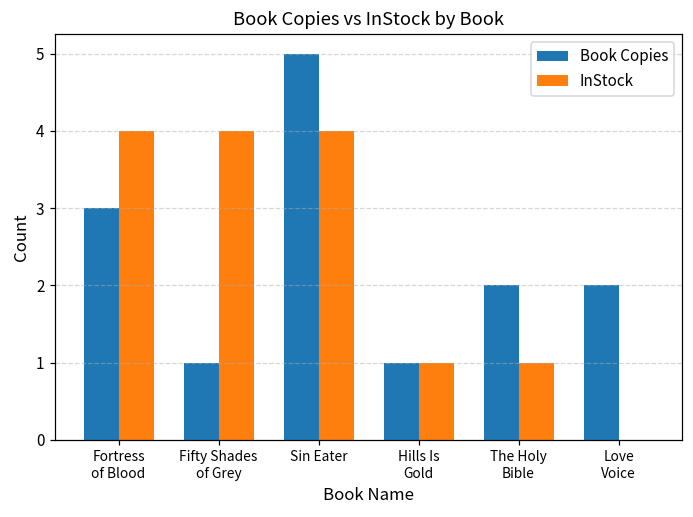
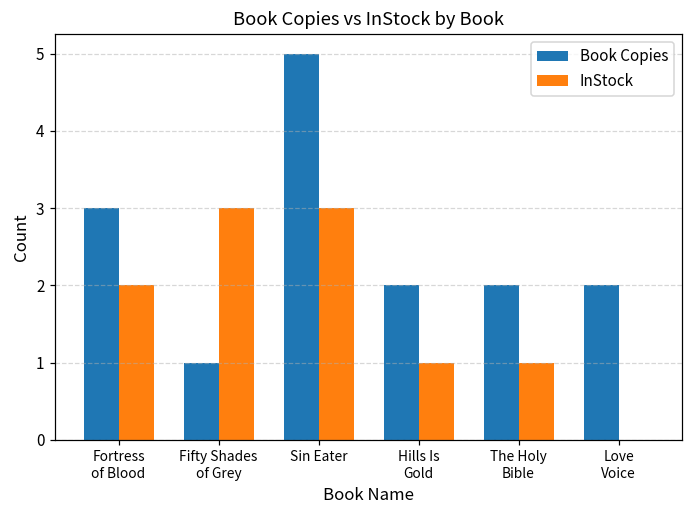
InStock, Fortress of Blood: 4 -> 2
InStock, Fifty Shades of Grey: 4 -> 3
InStock, Sin Eater: 4 -> 3
Book Copies, Hills Is Gold: 1 -> 2
